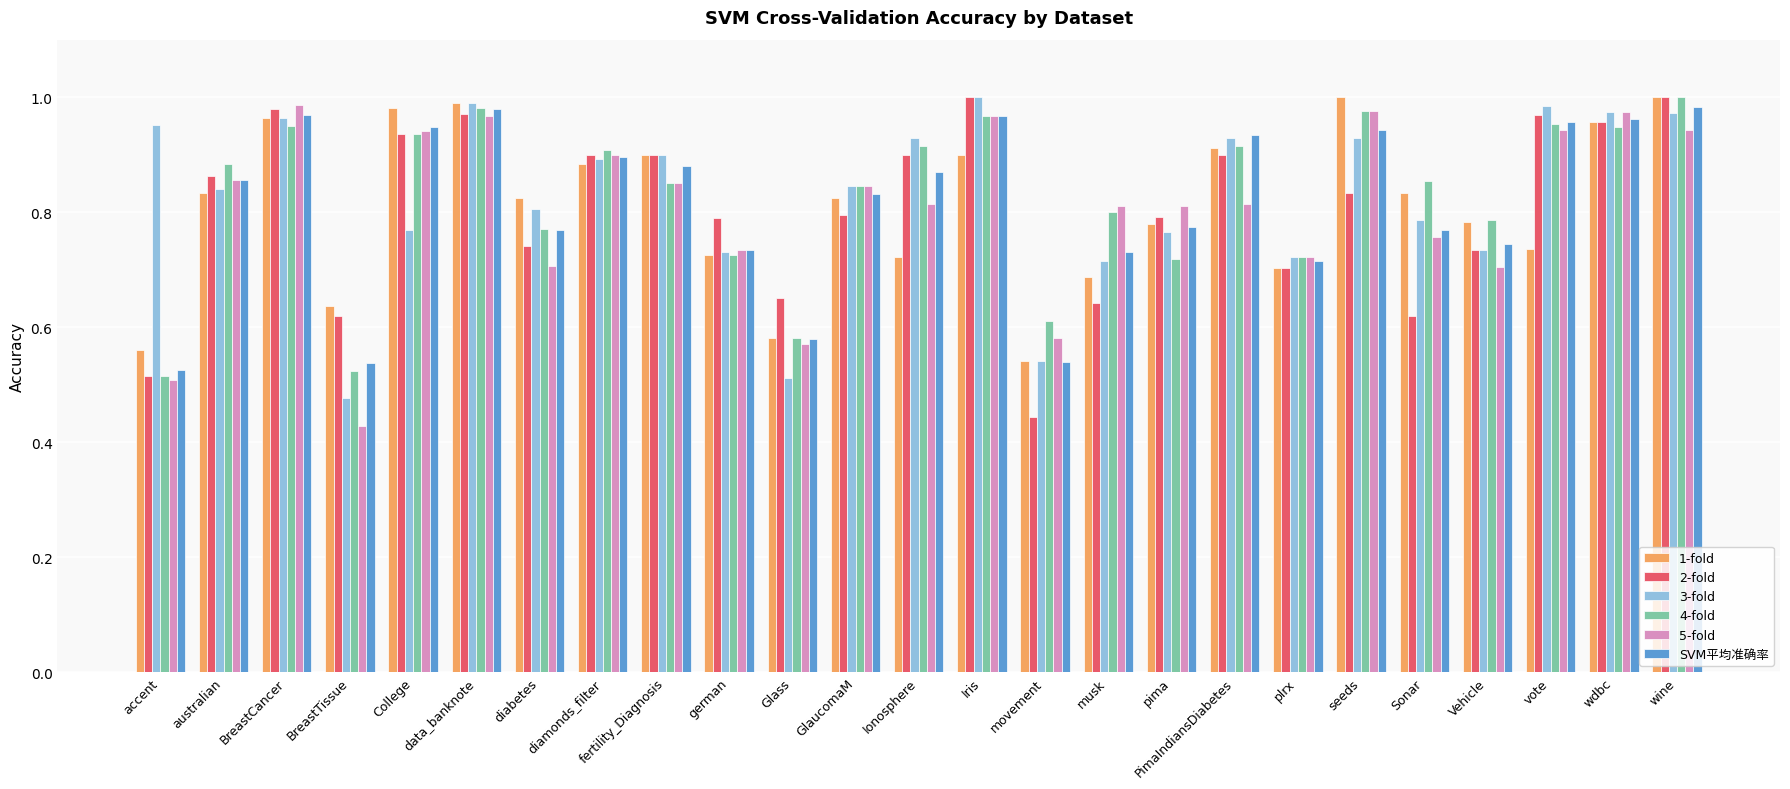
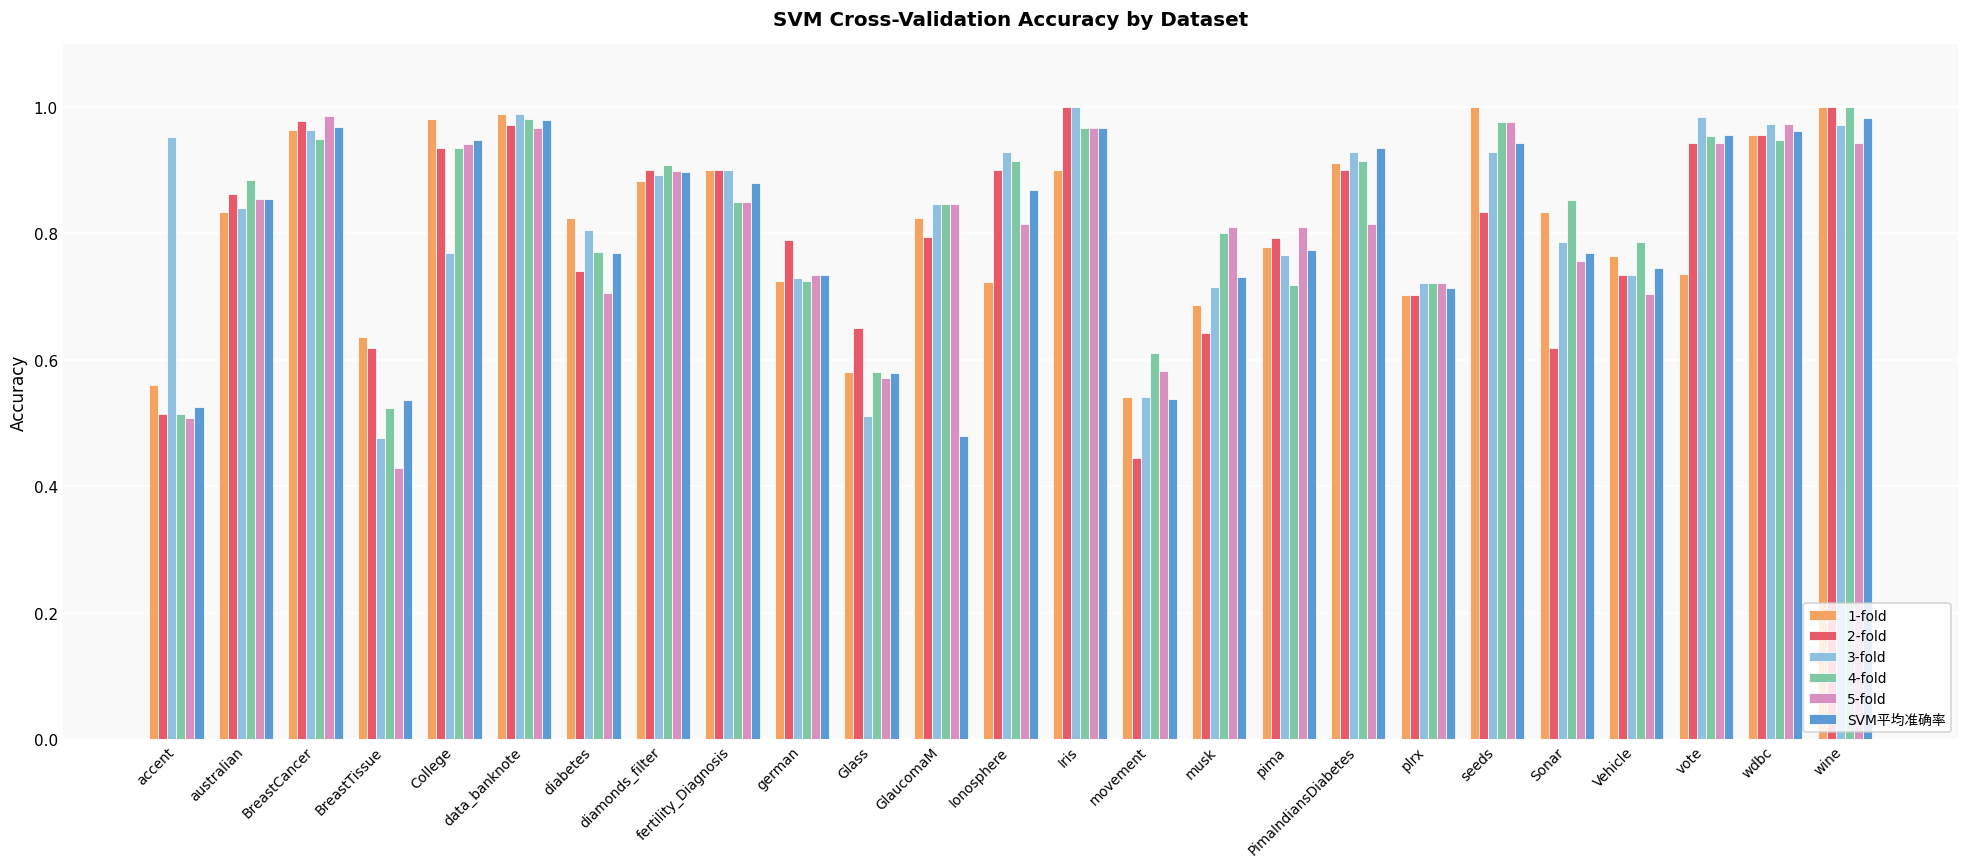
SVM平均准确率, GlaucomaM: 0.83 -> 0.48
1-fold, Vehicle: 0.78 -> 0.76
2-fold, vote: 0.97 -> 0.94
